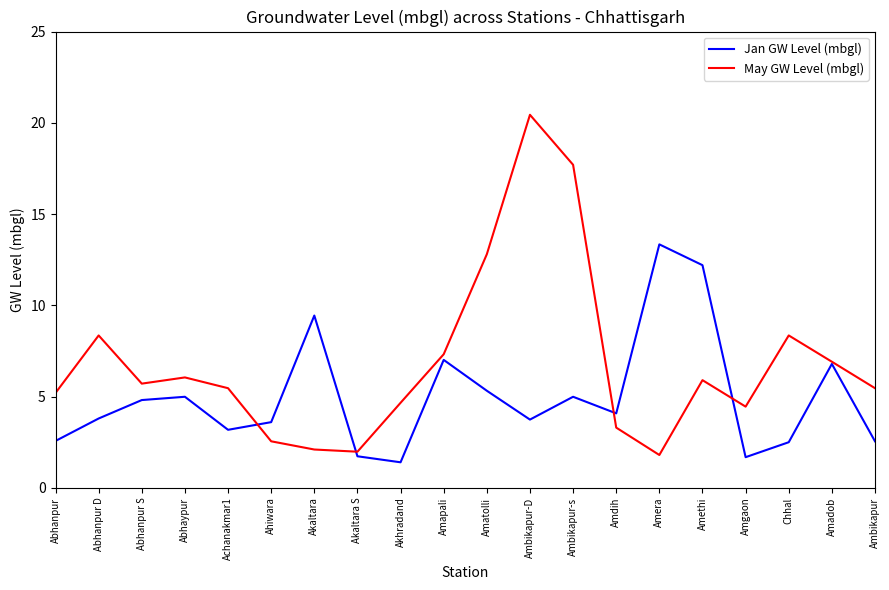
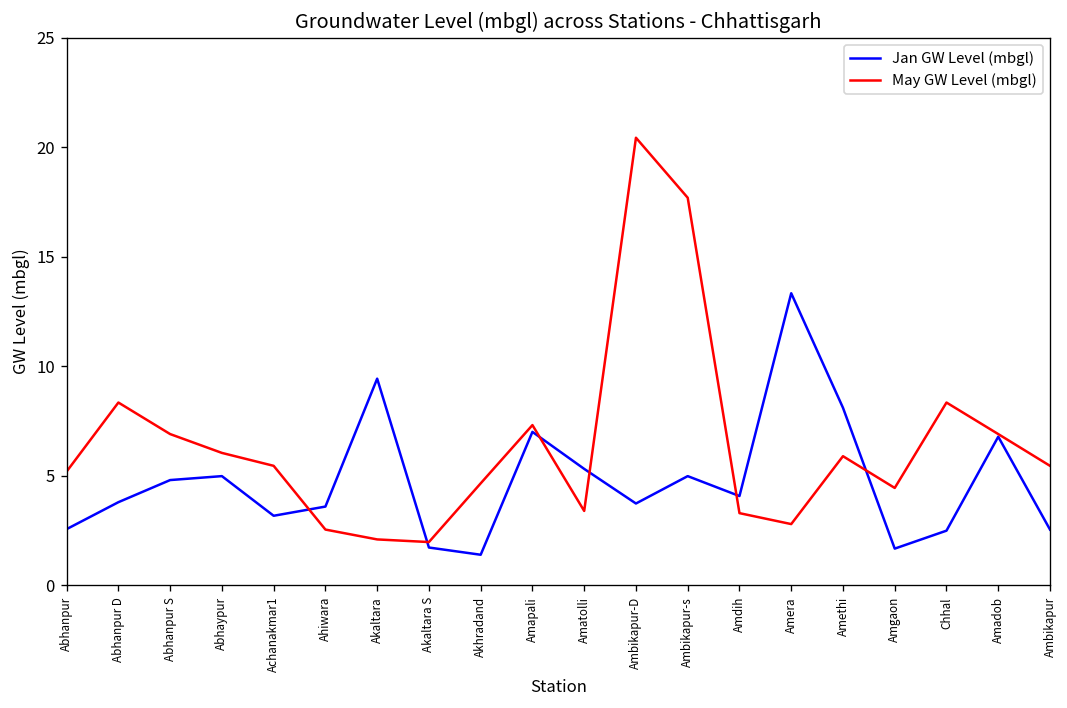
May GW Level (mbgl), Abhanpur S: 5.7 -> 6.9
May GW Level (mbgl), Amatolli: 12.8 -> 3.4
May GW Level (mbgl), Amera: 1.8 -> 2.8
Jan GW Level (mbgl), Amethi: 12.2 -> 8.1
